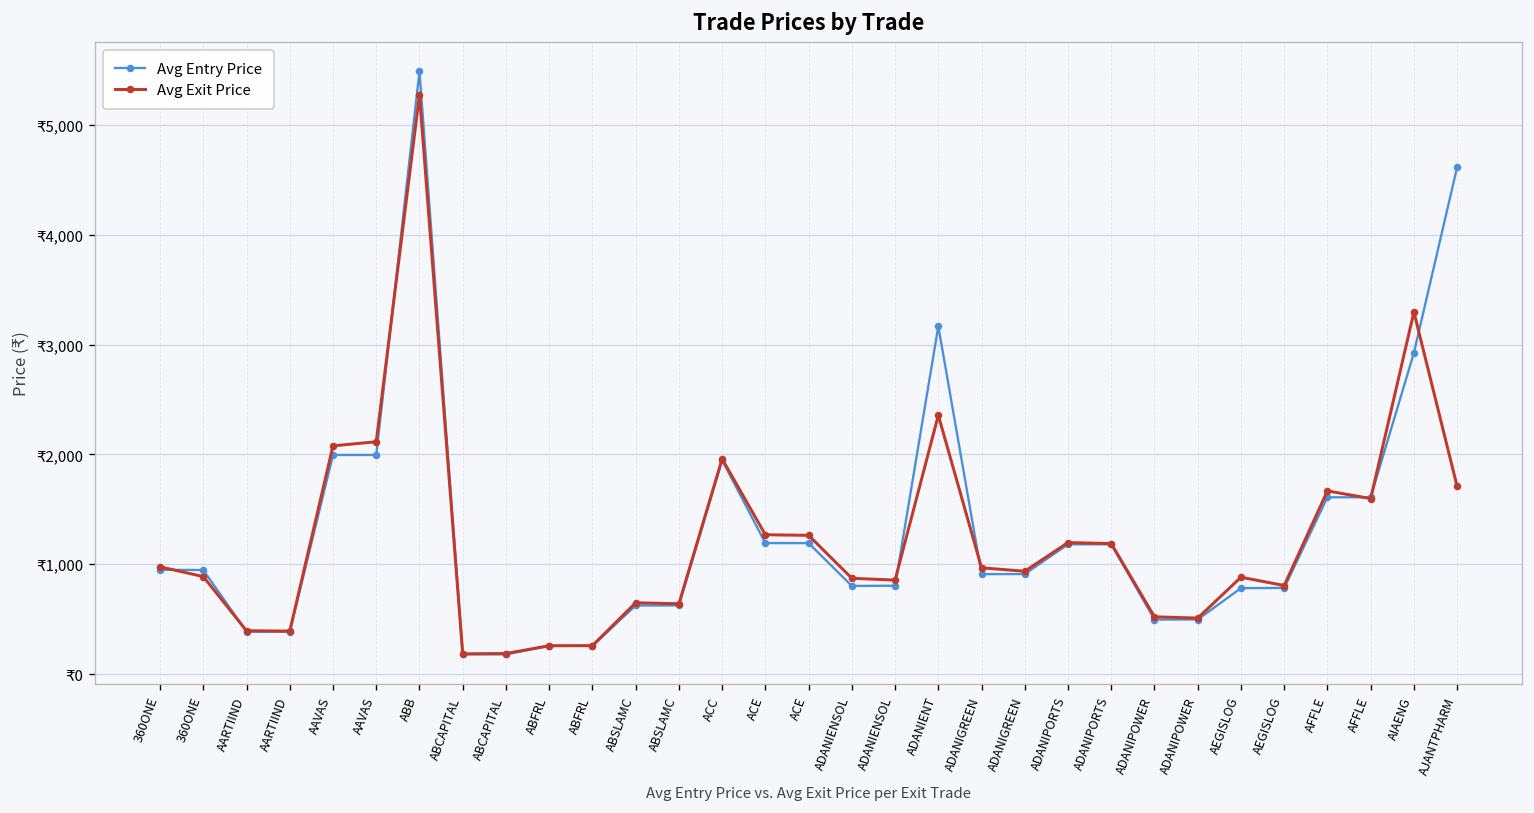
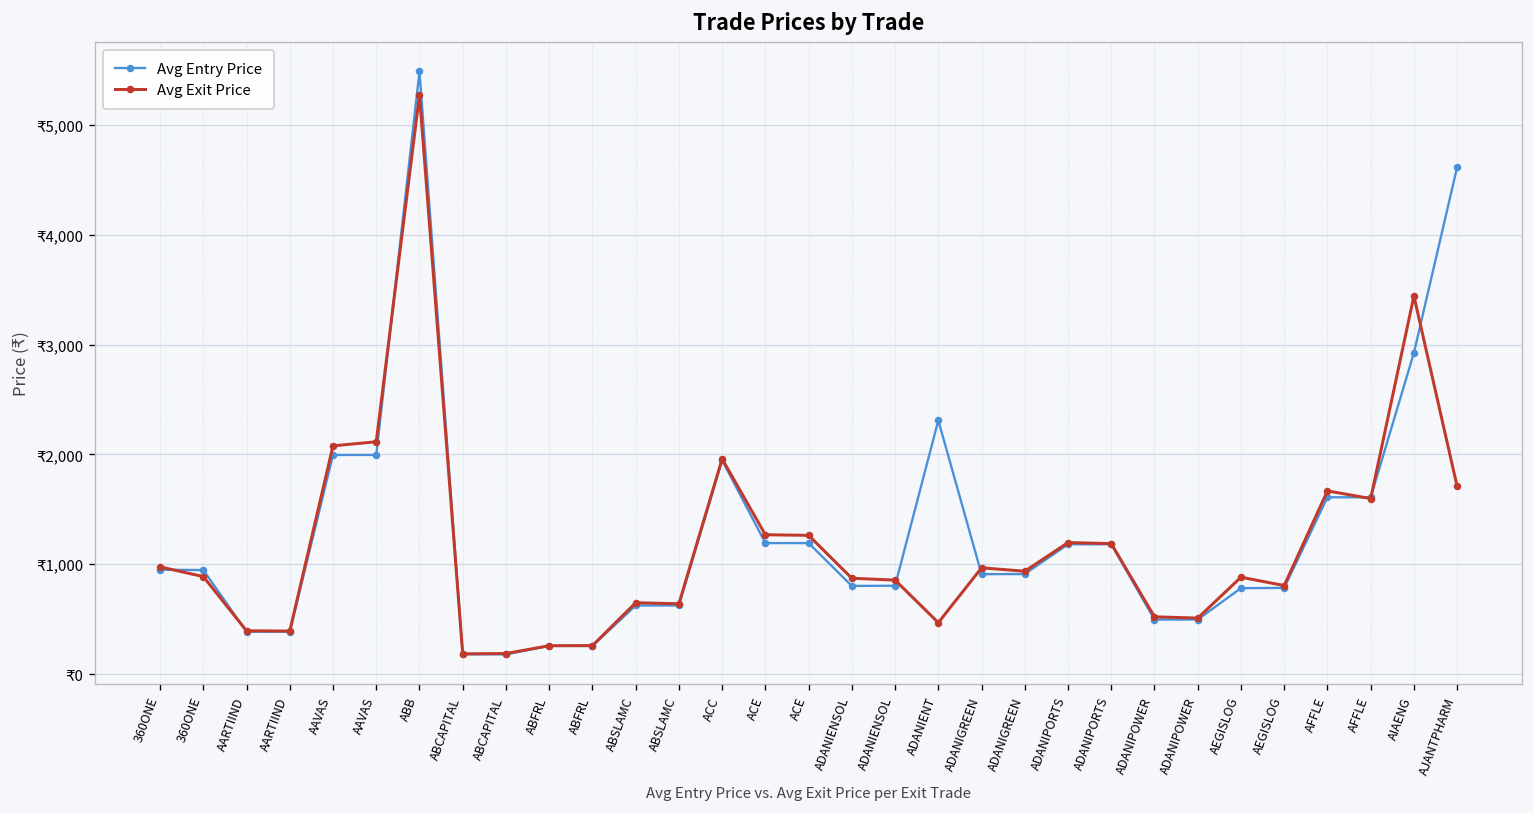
Avg Entry Price, ADANIENT: ₹3,200 -> ₹2,300
Avg Exit Price, ADANIENT: ₹2,400 -> ₹500
Avg Exit Price, AIAENG: ₹3,300 -> ₹3,400
